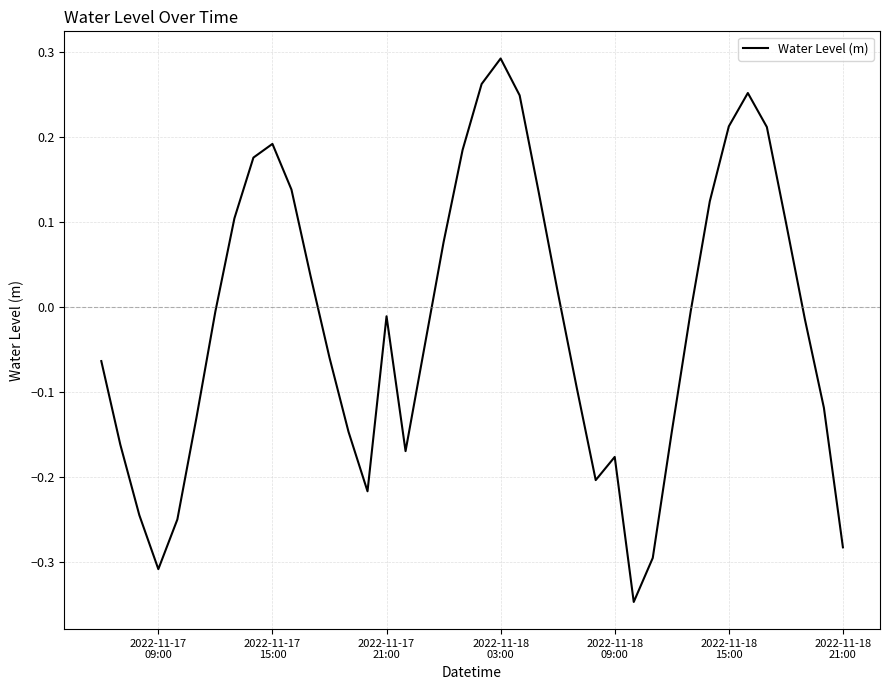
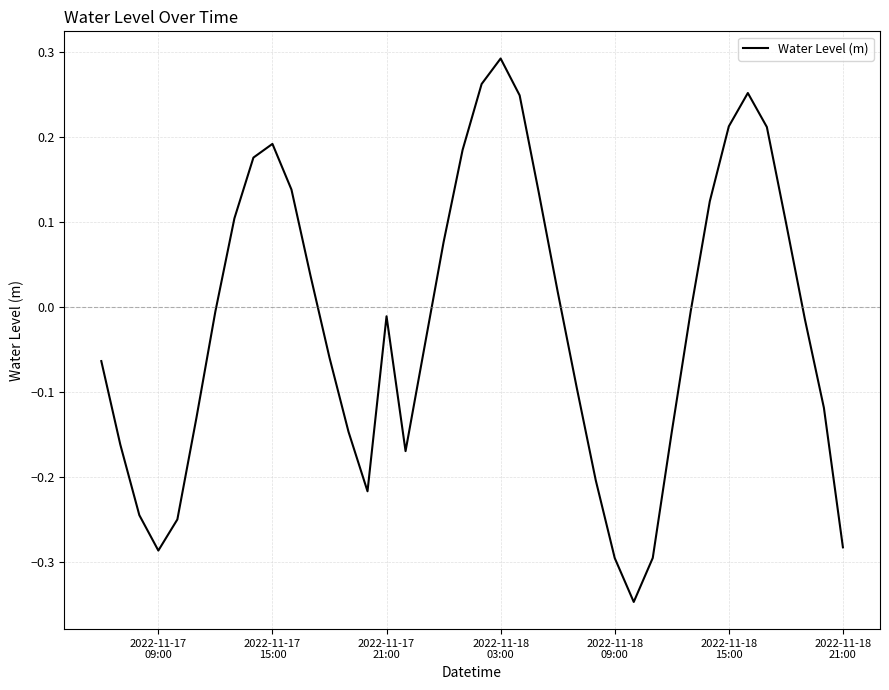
2022-11-17 09:00: -0.31 -> -0.29
2022-11-18 09:00: -0.18 -> -0.30
